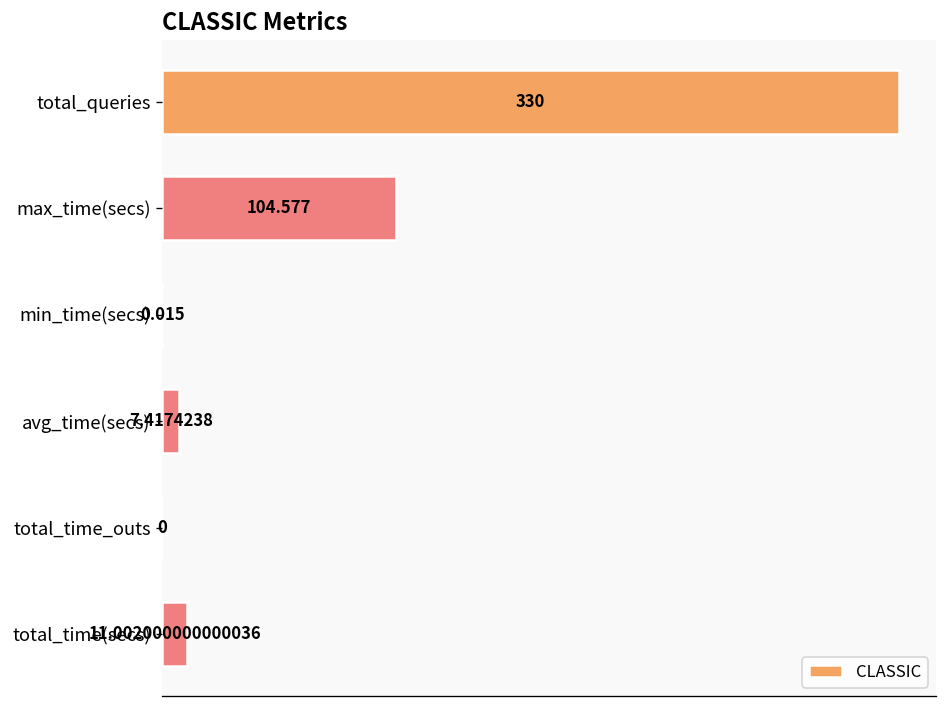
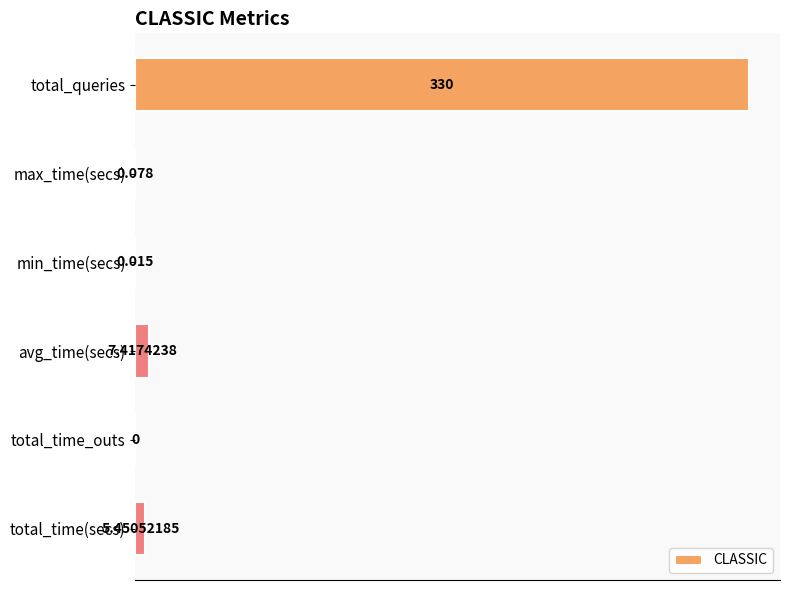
max_time(secs): 104.577 -> 0.078
total_time(secs): 11.002000000000036 -> 5.45052185
